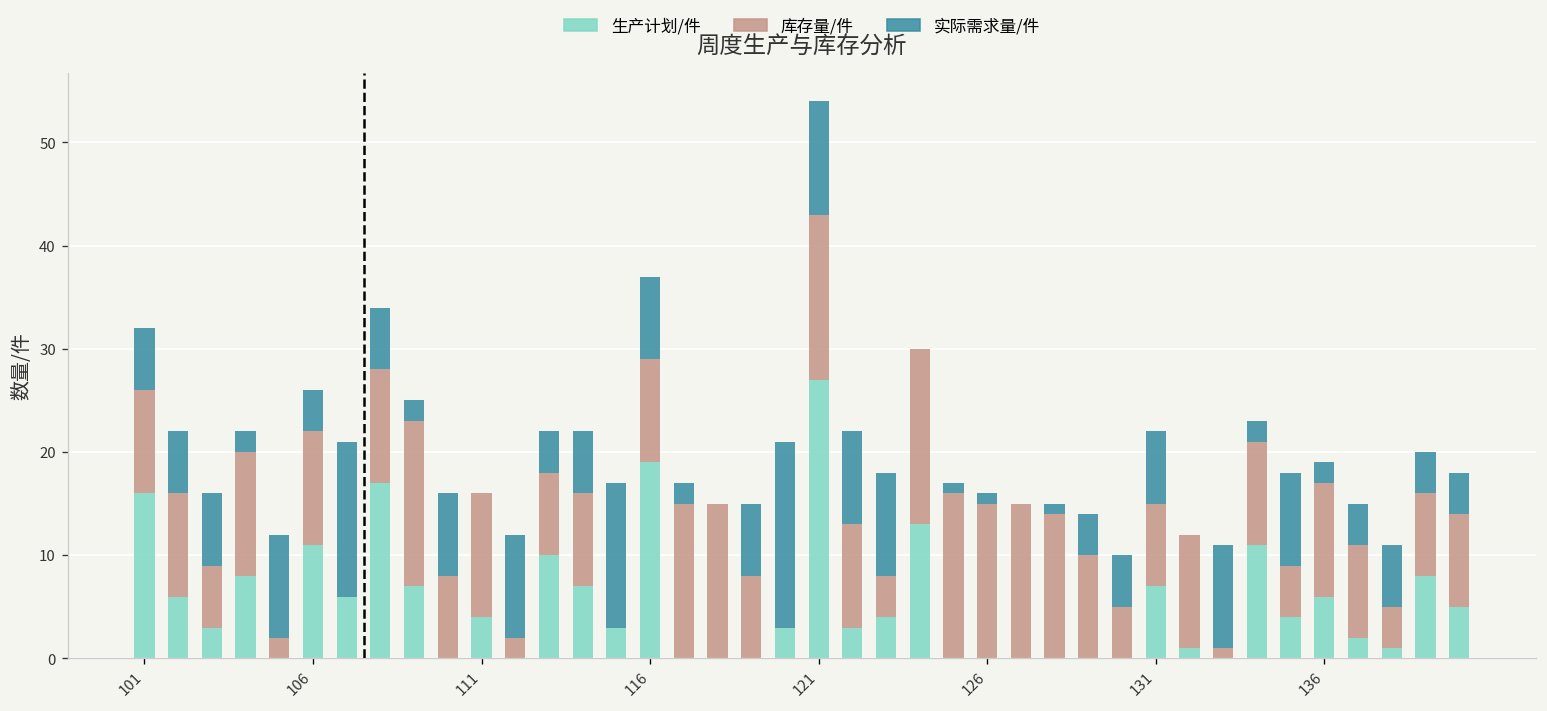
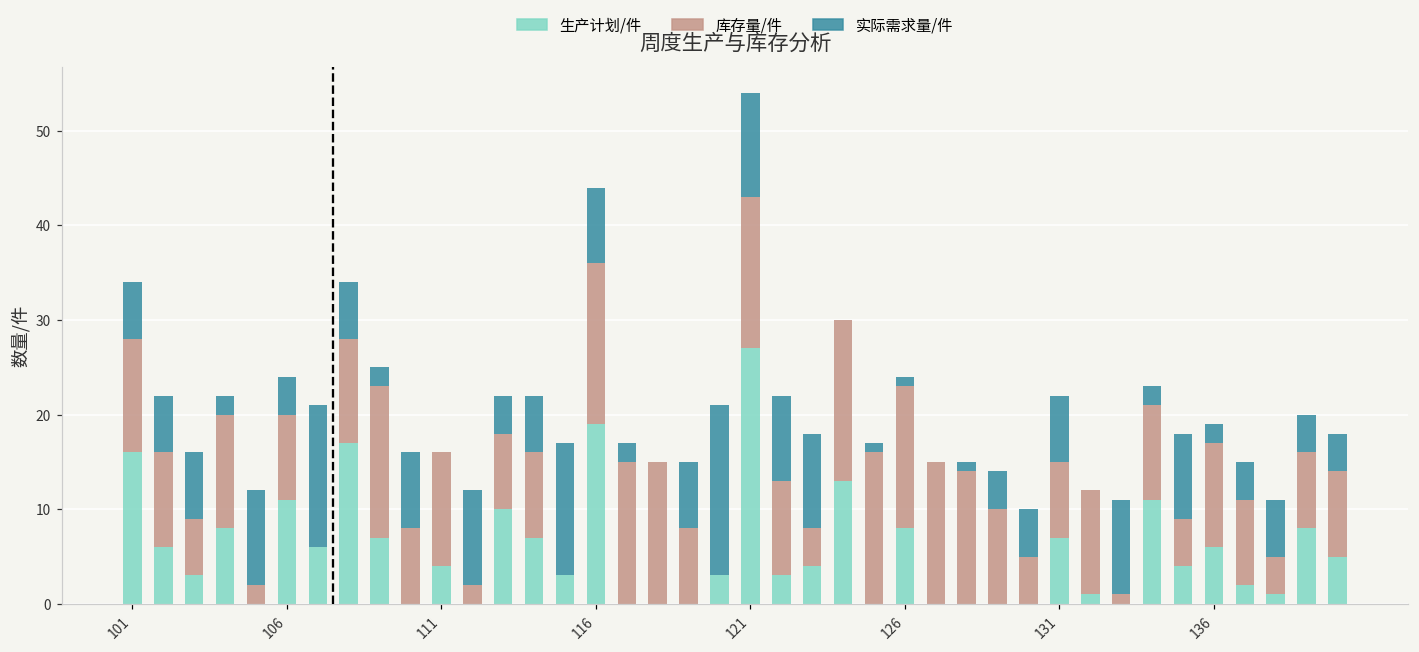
库存量/件, 101: 10 -> 12
库存量/件, 106: 11 -> 9
库存量/件, 116: 10 -> 17
生产计划/件, 126: 0 -> 8
